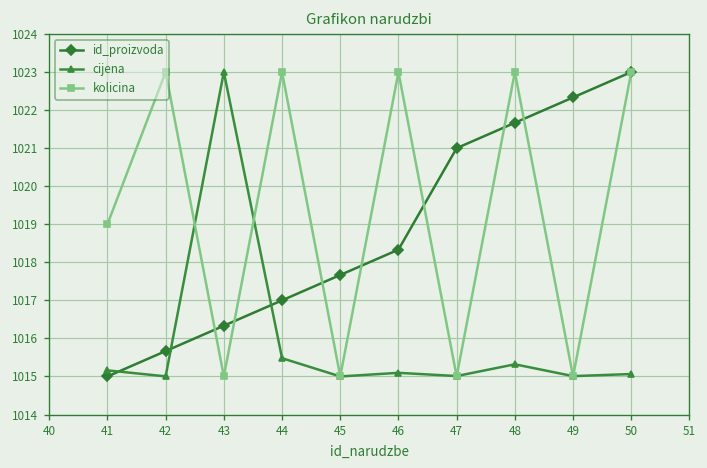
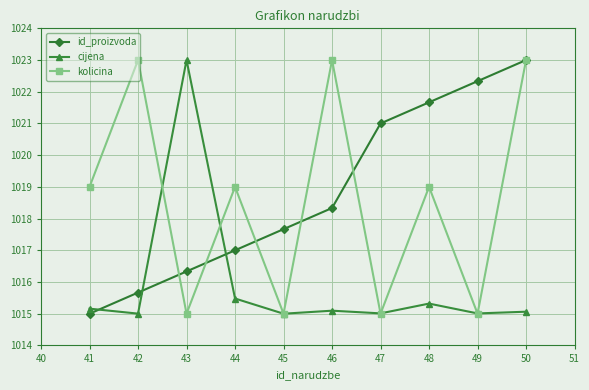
kolicina, 44: 1023.0 -> 1019.0
kolicina, 48: 1023.0 -> 1019.0
